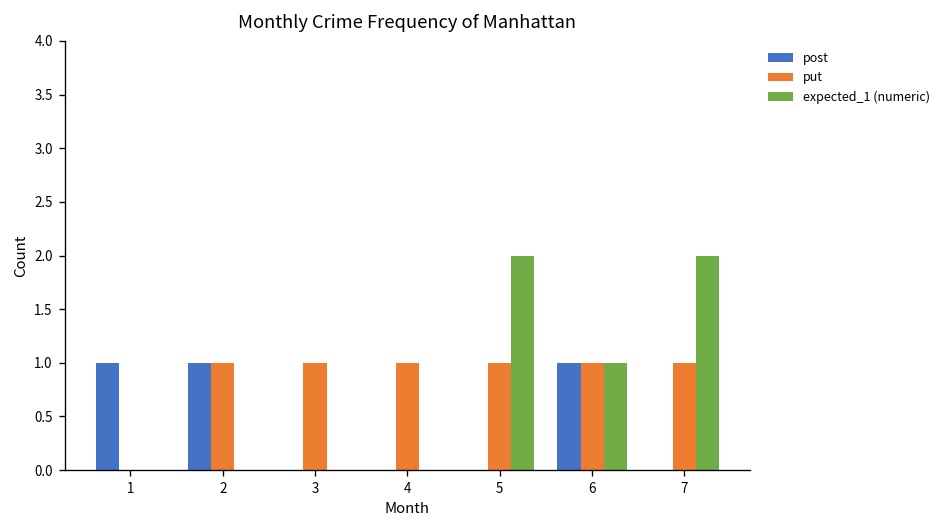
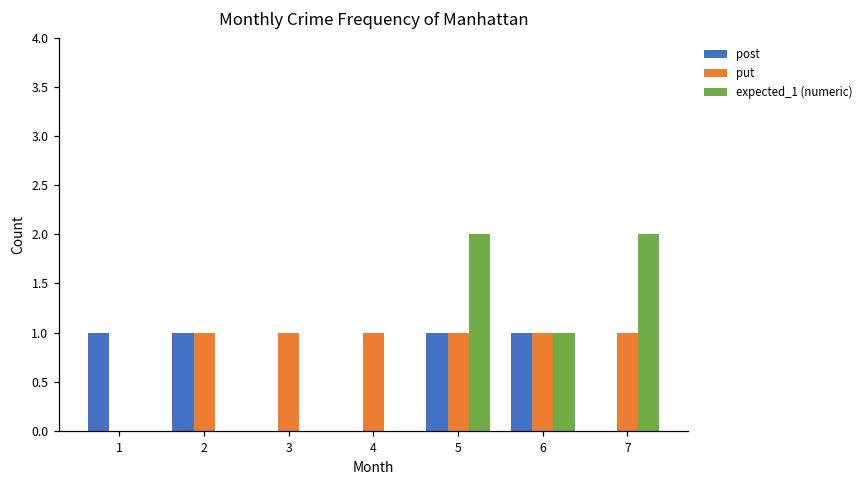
post, 5: 0 -> 1
